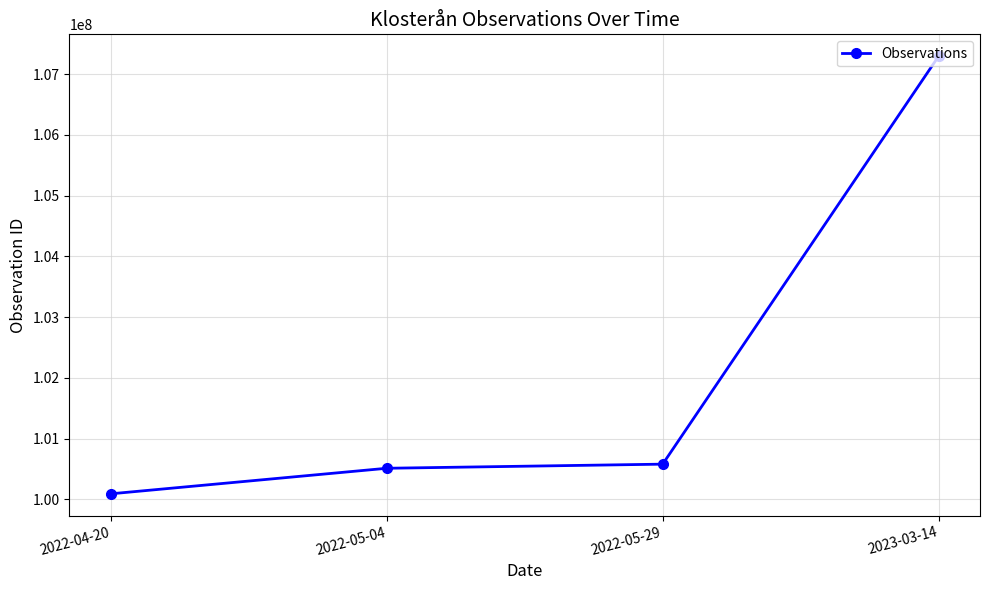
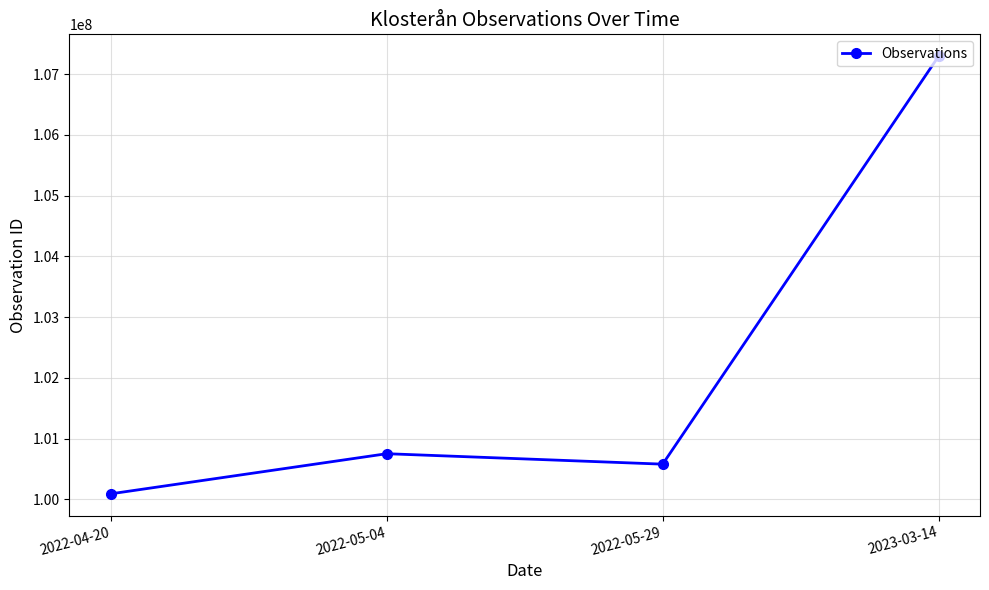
2022-05-04: 100500000 -> 100700000
